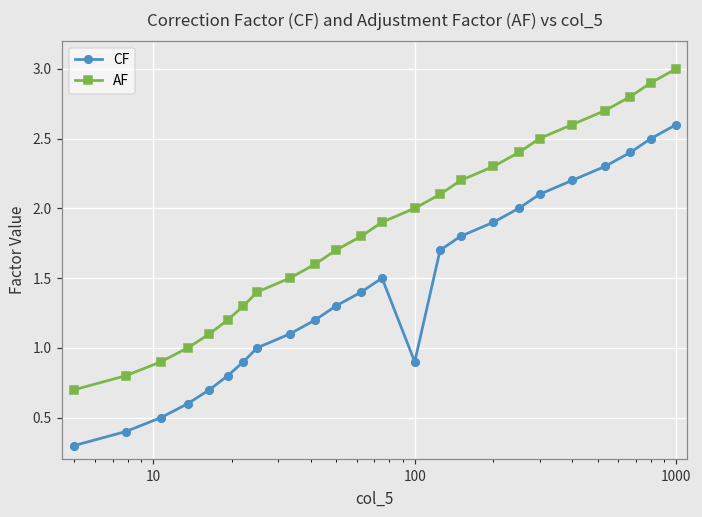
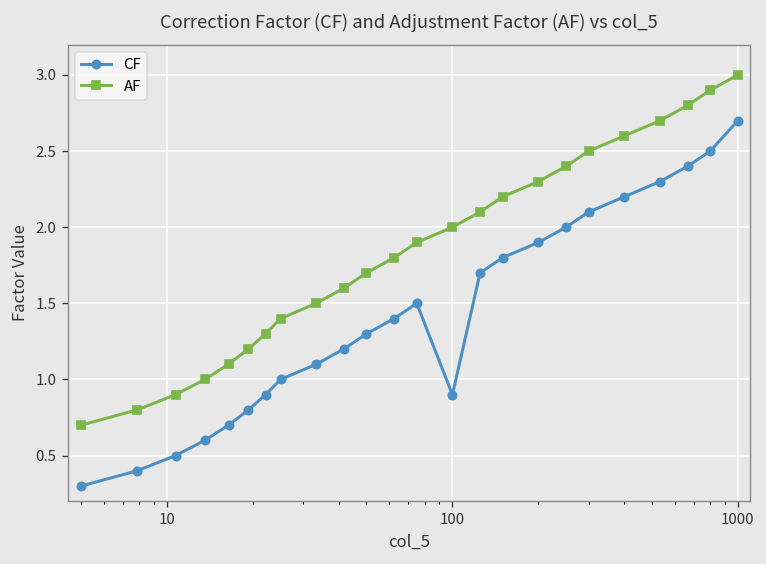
CF, 1000: 2.6 -> 2.7
